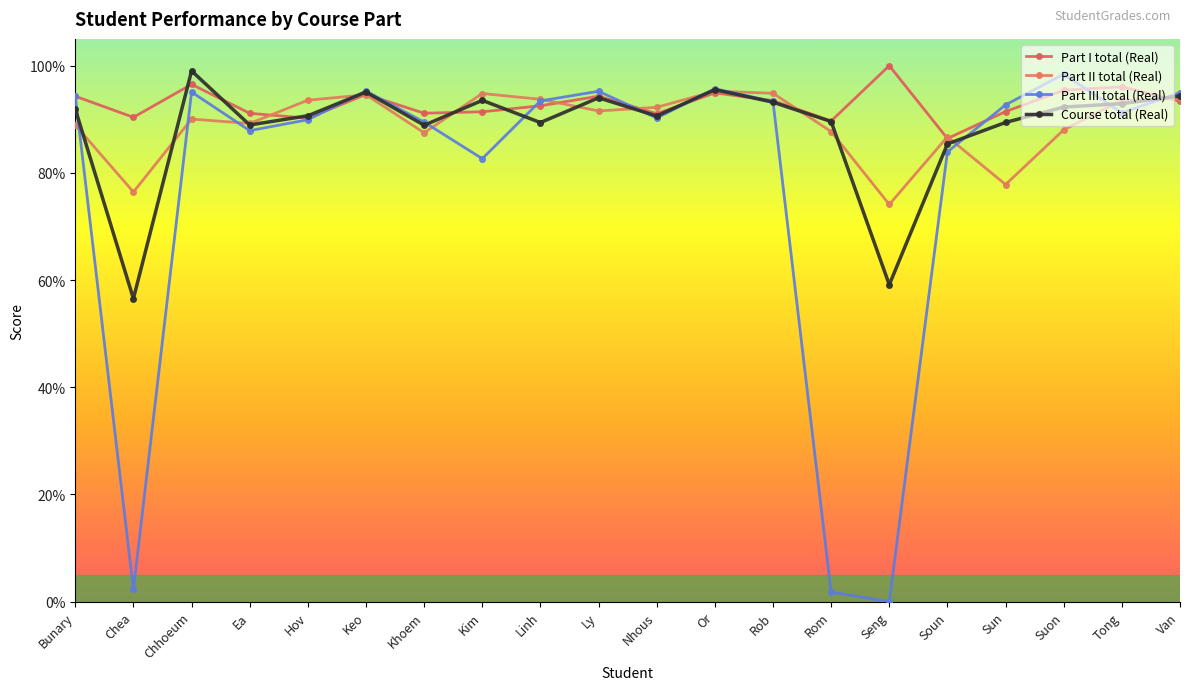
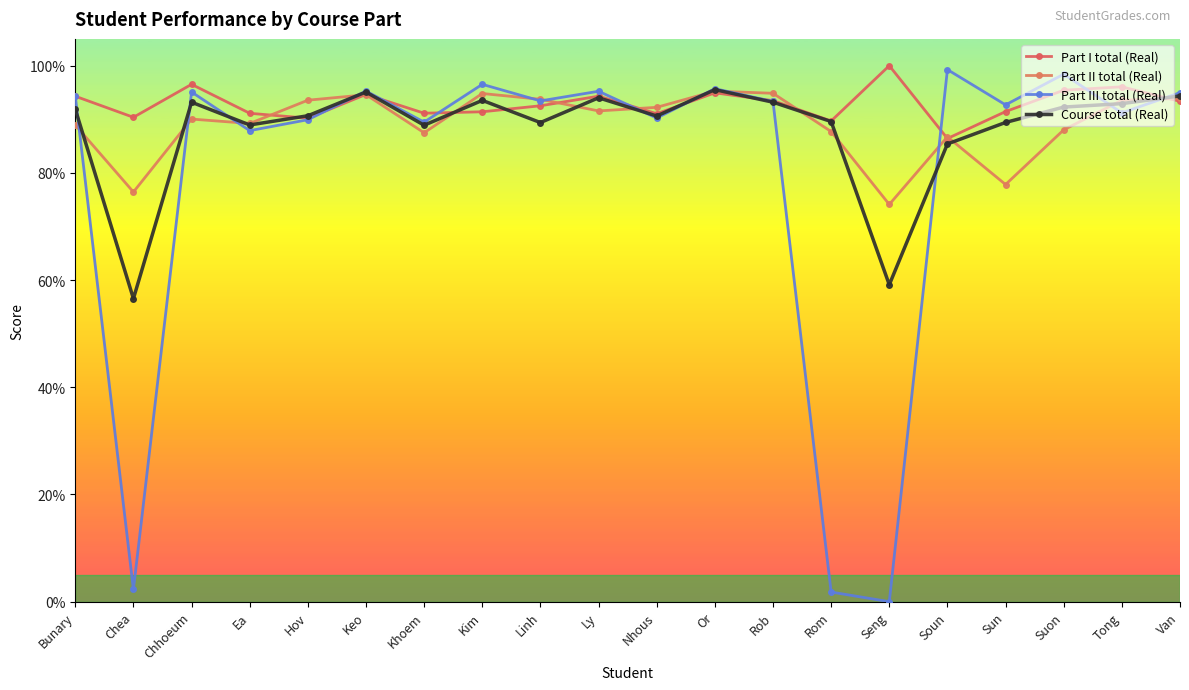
Course total (Real), Chhoeum: 99% -> 93%
Part III total (Real), Kim: 83% -> 97%
Part III total (Real), Soun: 84% -> 99%
